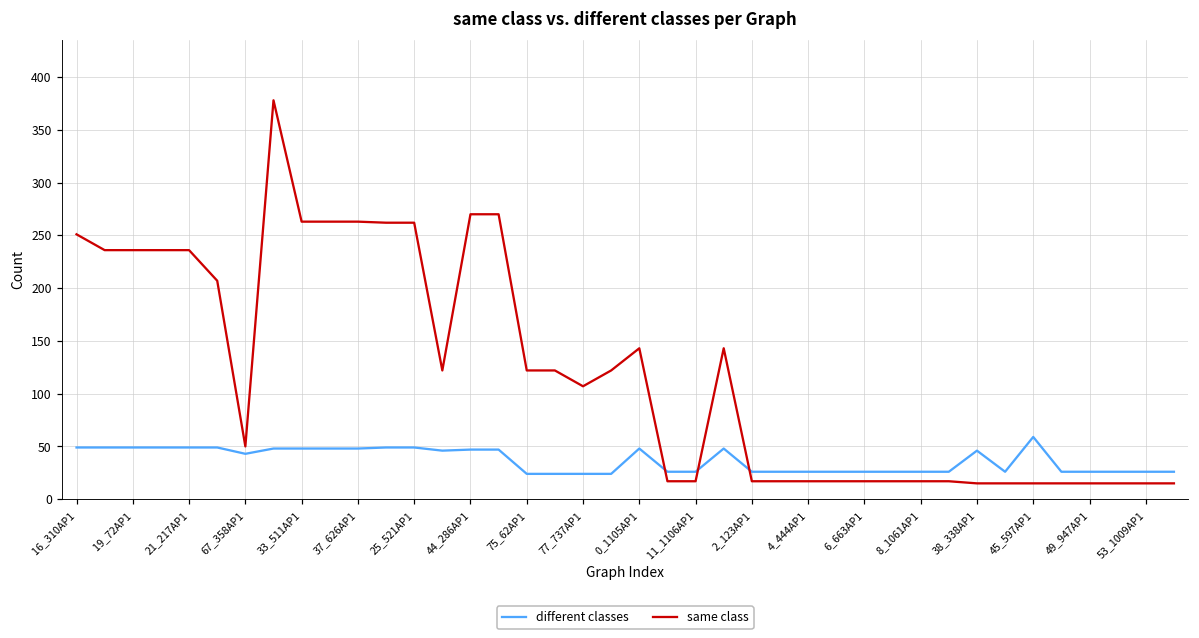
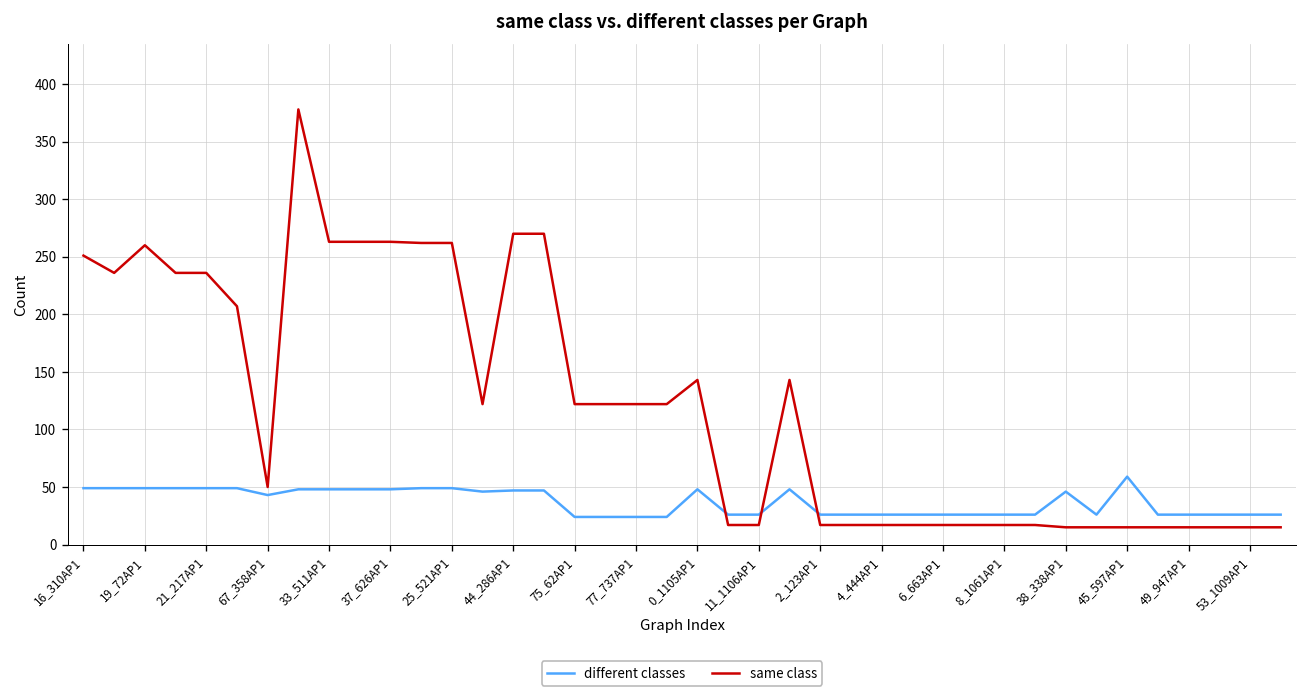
same class, 19_72AP1: 240 -> 260
same class, 77_737AP1: 110 -> 120
